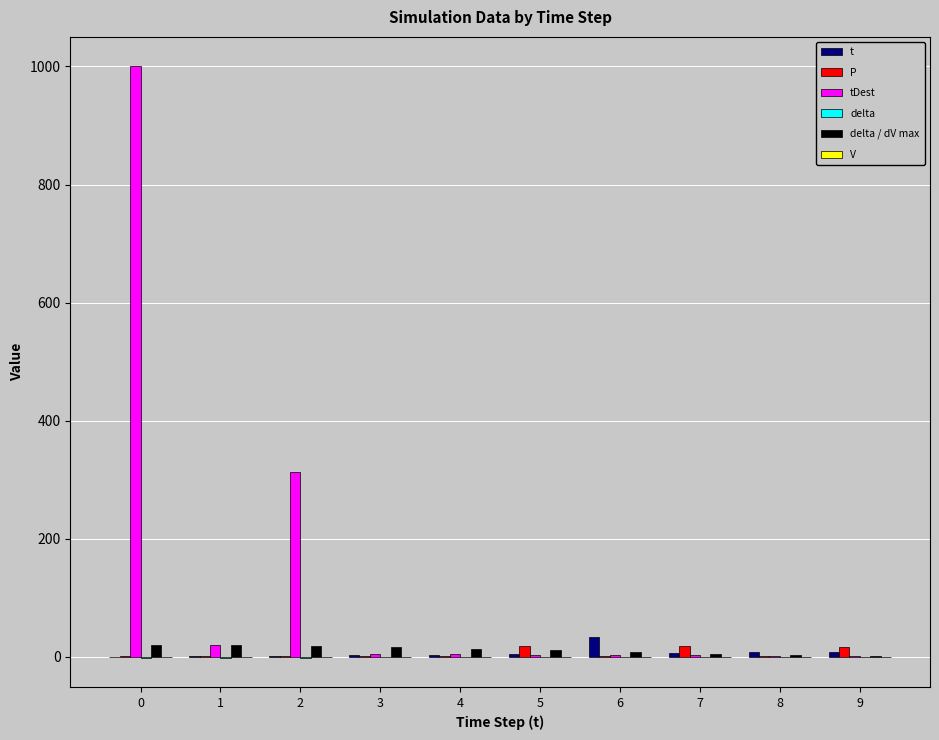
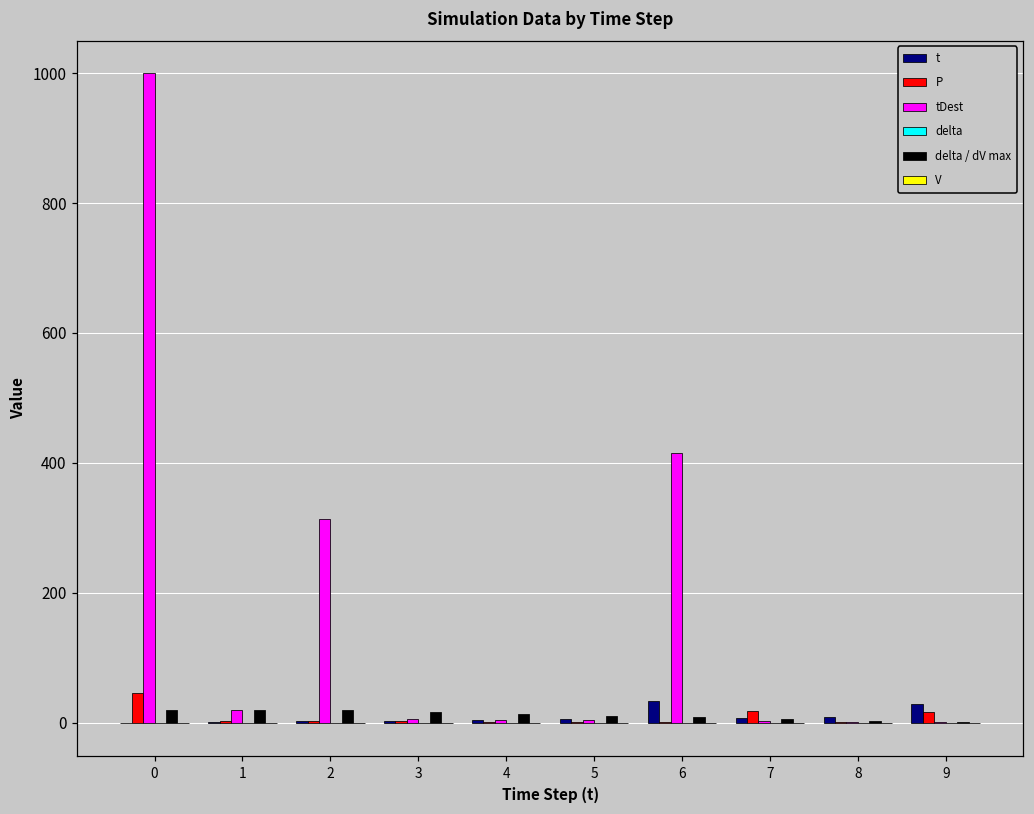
P, 0: 0 -> 50
P, 5: 20 -> 0
tDest, 6: 0 -> 410
t, 9: 10 -> 30
